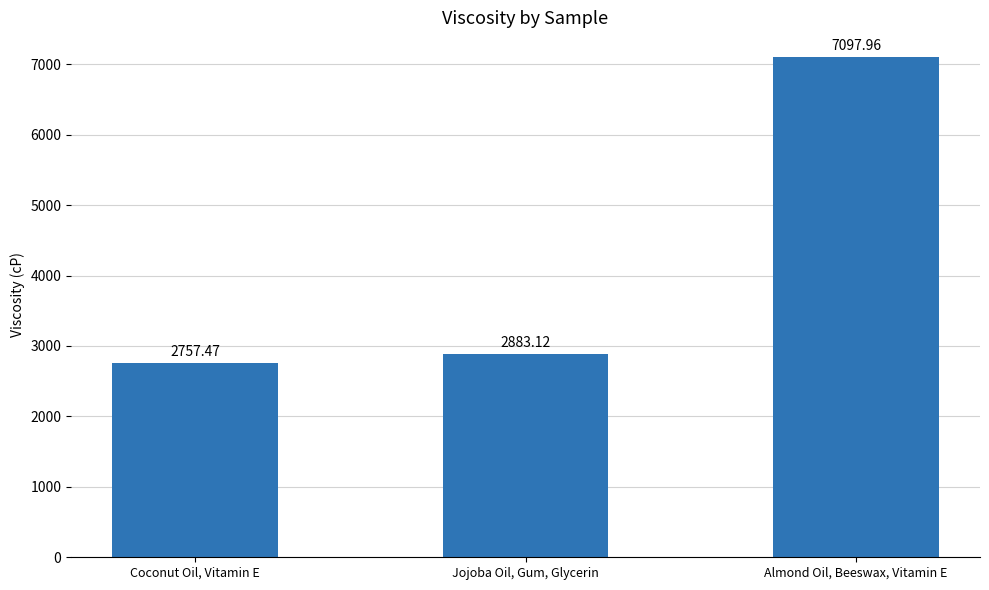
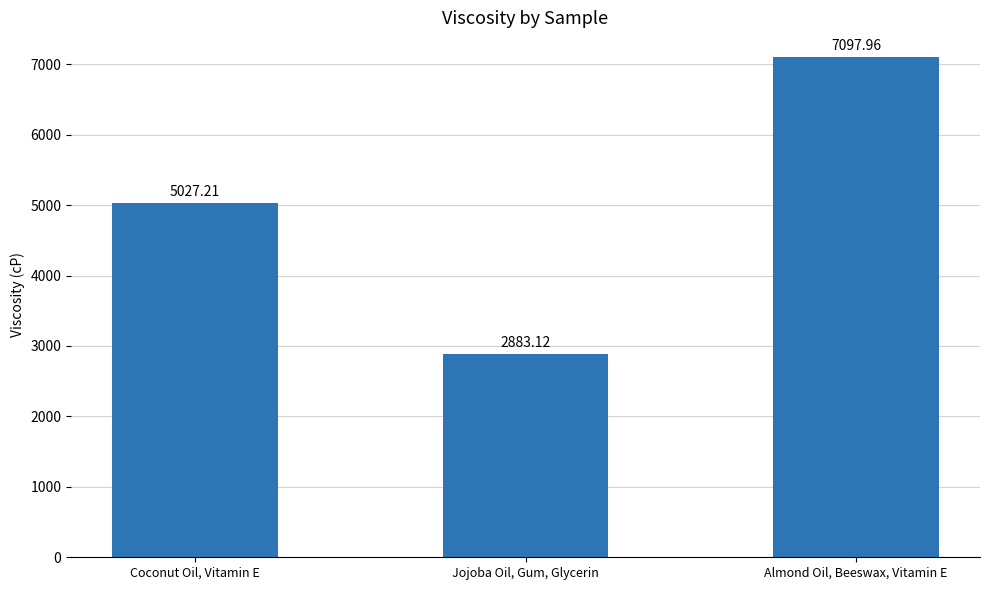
Coconut Oil, Vitamin E: 2757.47 -> 5027.21
